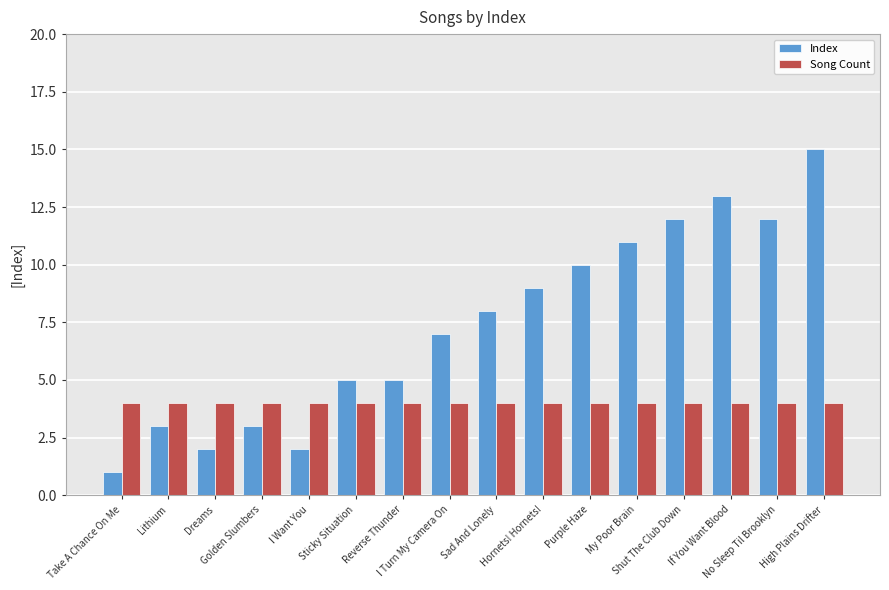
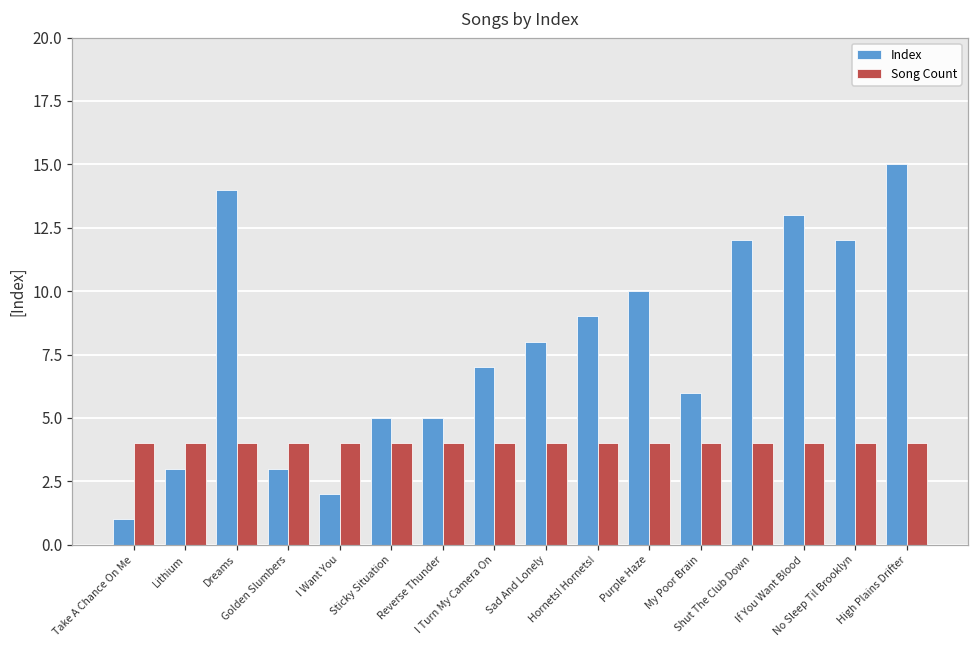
Index, Dreams: 2 -> 14
Index, My Poor Brain: 11 -> 6
